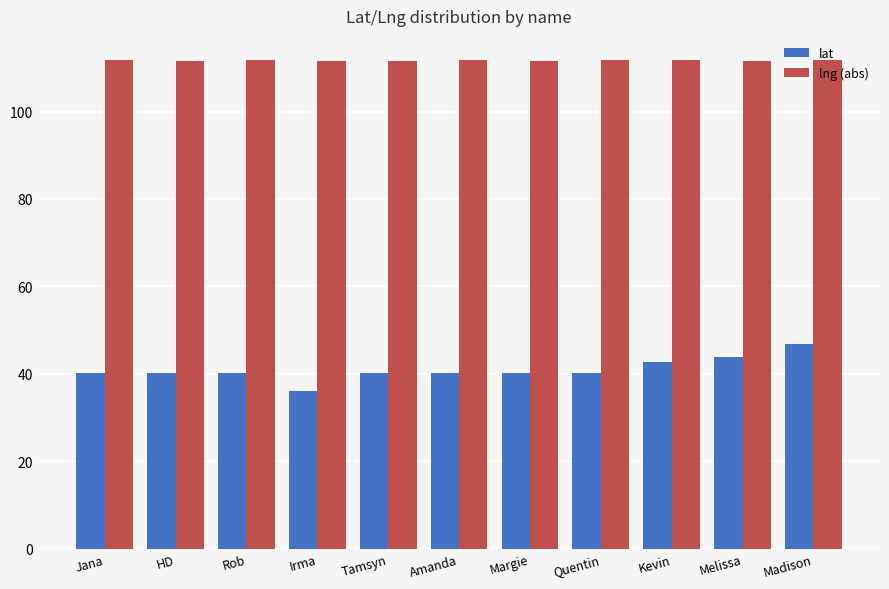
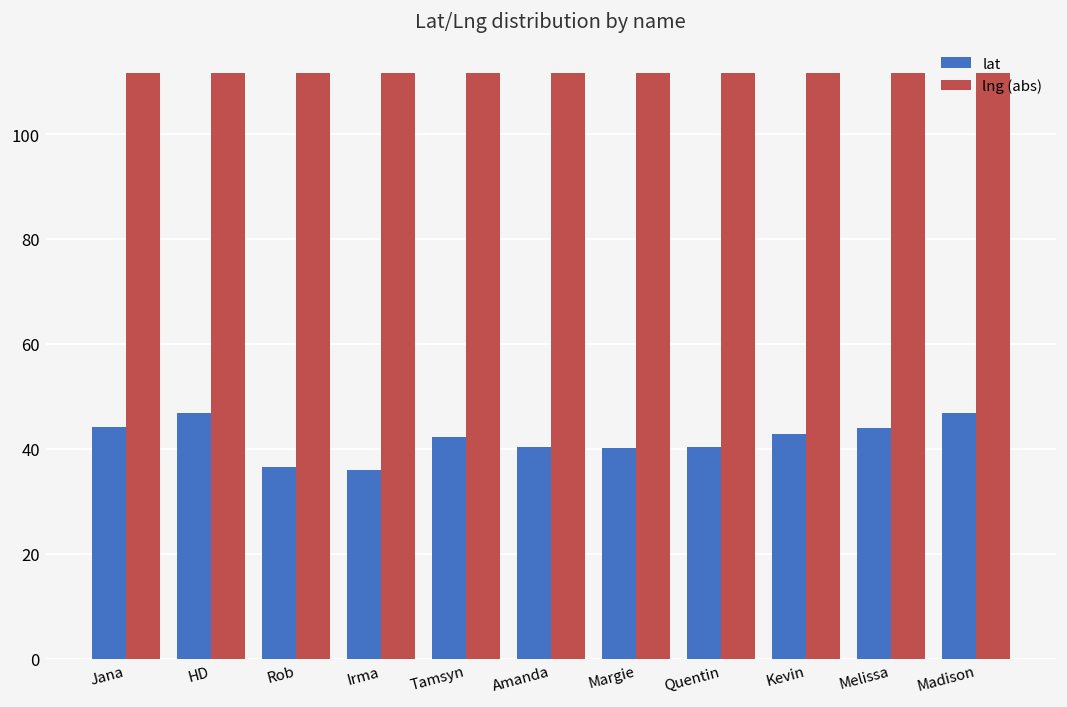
lat, Jana: 40 -> 44
lat, HD: 40 -> 47
lat, Rob: 40 -> 37
lat, Tamsyn: 40 -> 42
